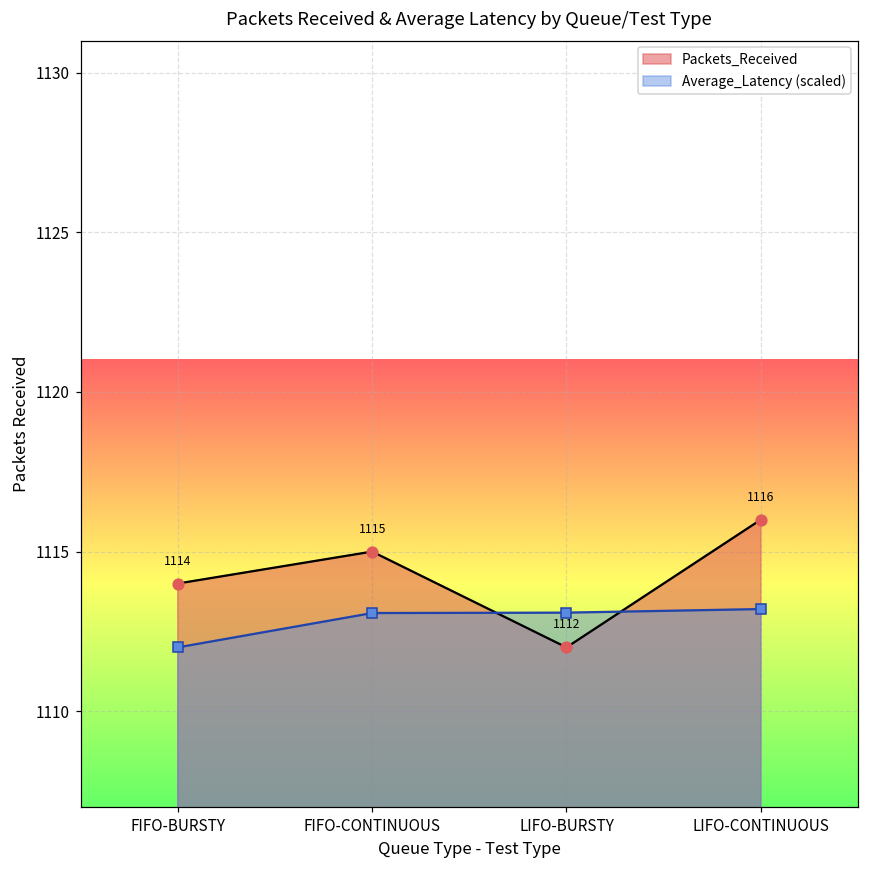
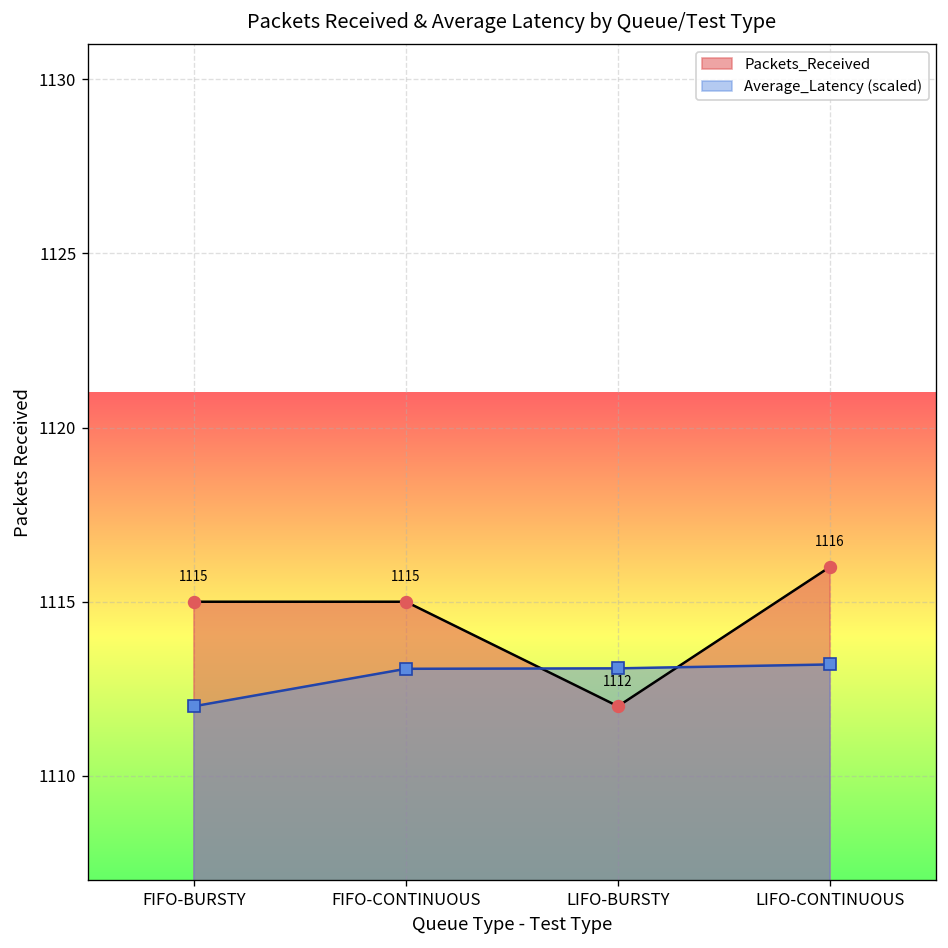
Packets_Received, FIFO-BURSTY: 1114 -> 1115
